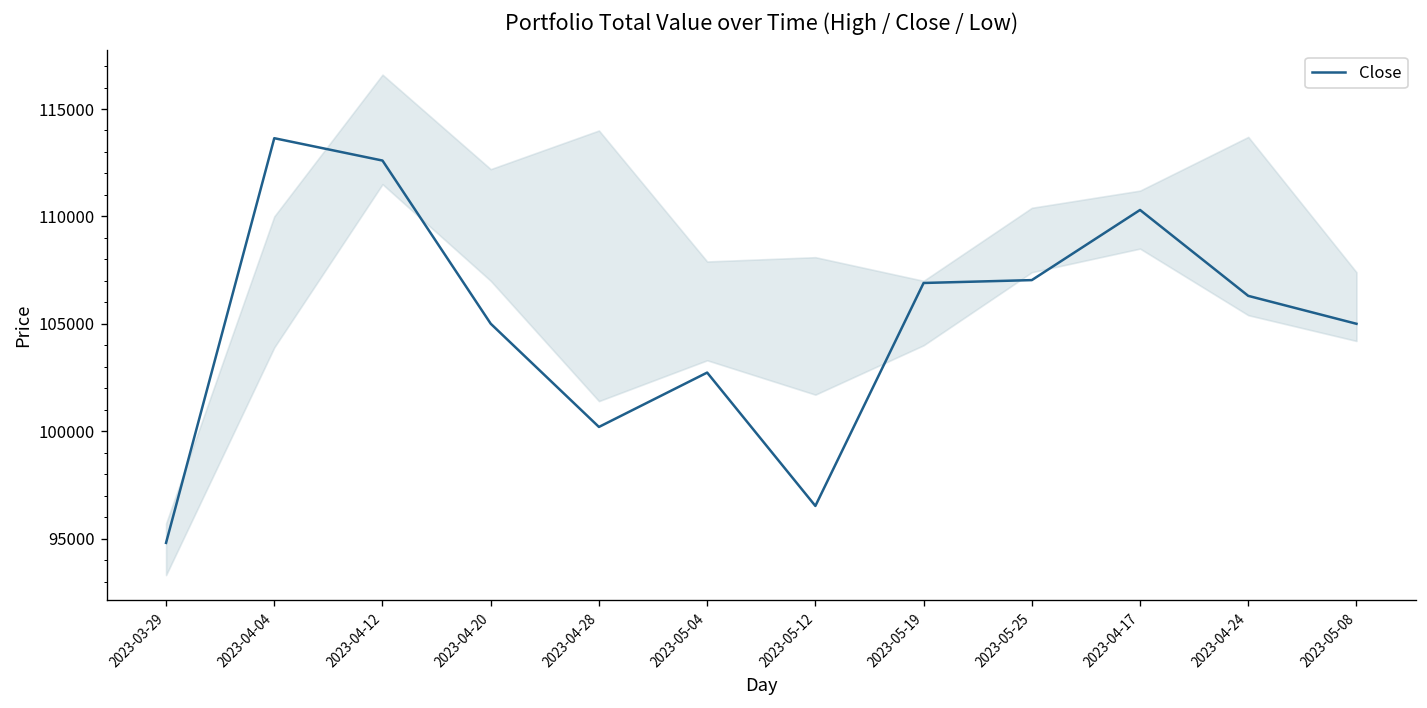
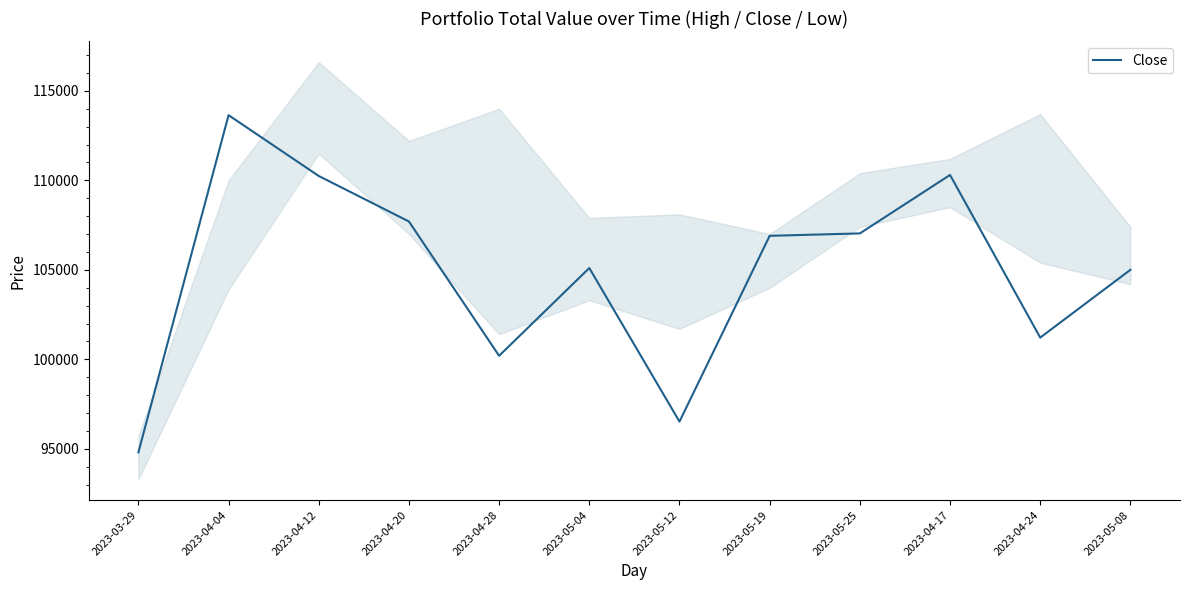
Close, 2023-04-12: 112600 -> 110200
Close, 2023-04-20: 105000 -> 107700
Close, 2023-05-04: 102700 -> 105100
Close, 2023-04-24: 106300 -> 101200
